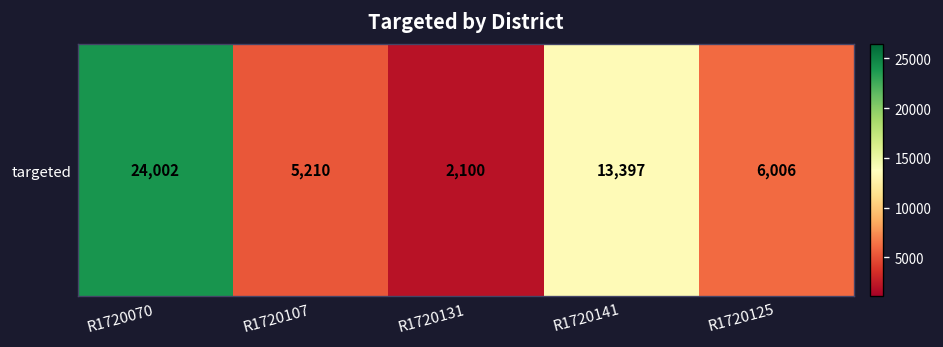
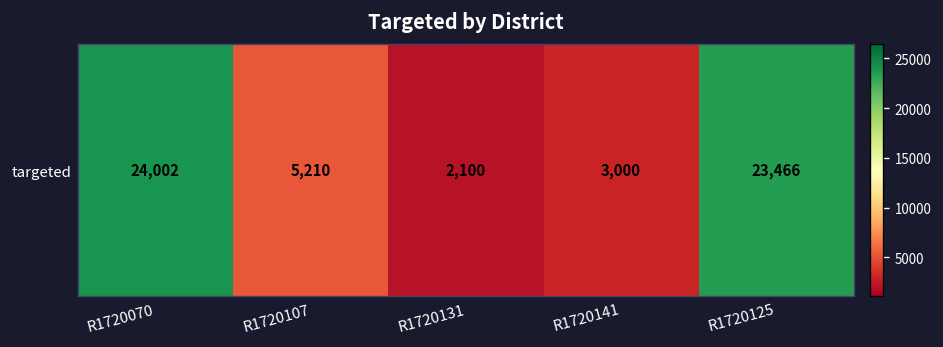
targeted, R1720141: 13,397 -> 3,000
targeted, R1720125: 6,006 -> 23,466
